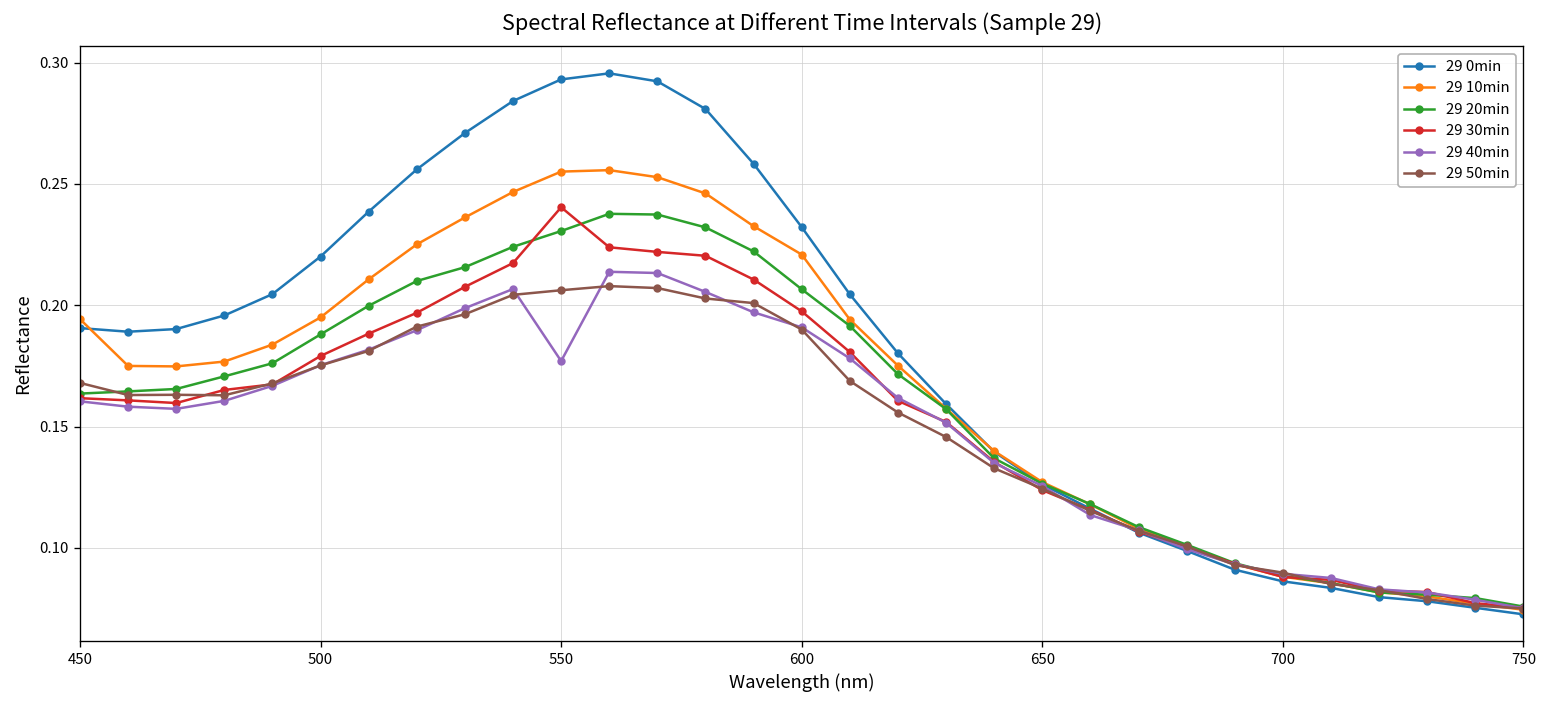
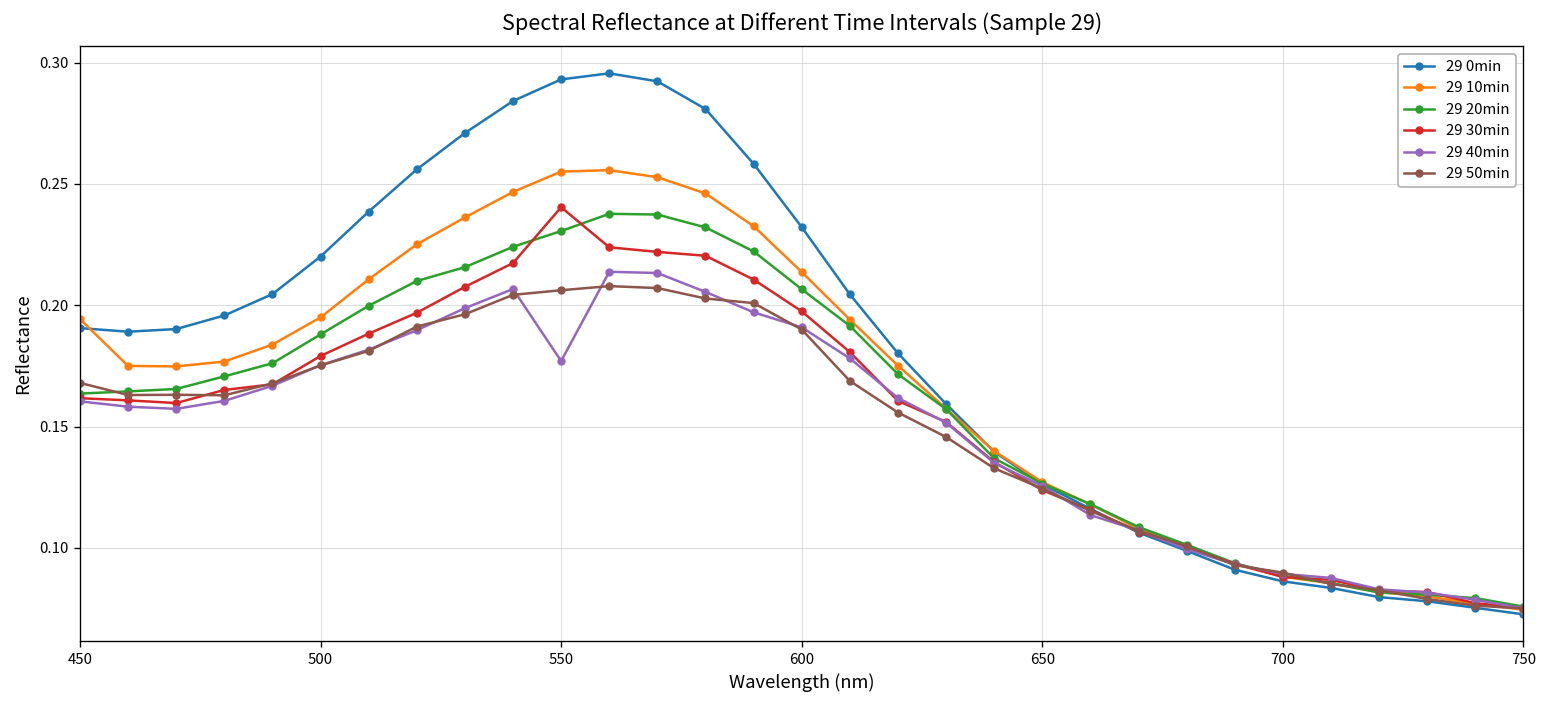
29 10min, 600: 0.221 -> 0.214
